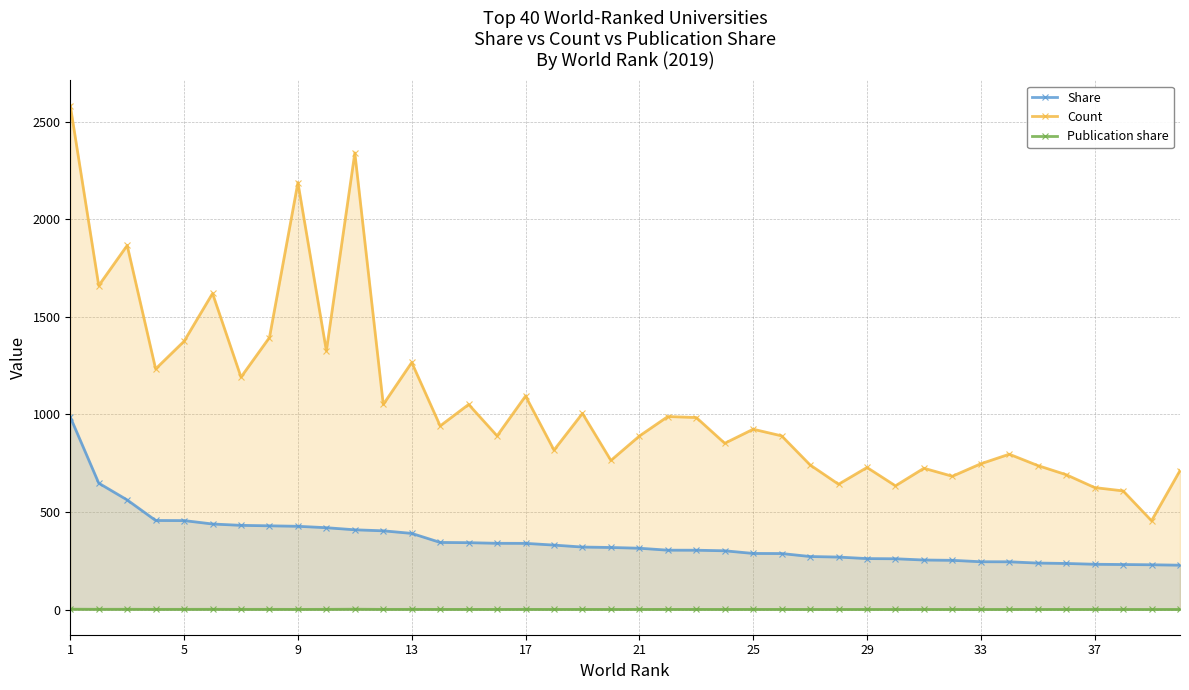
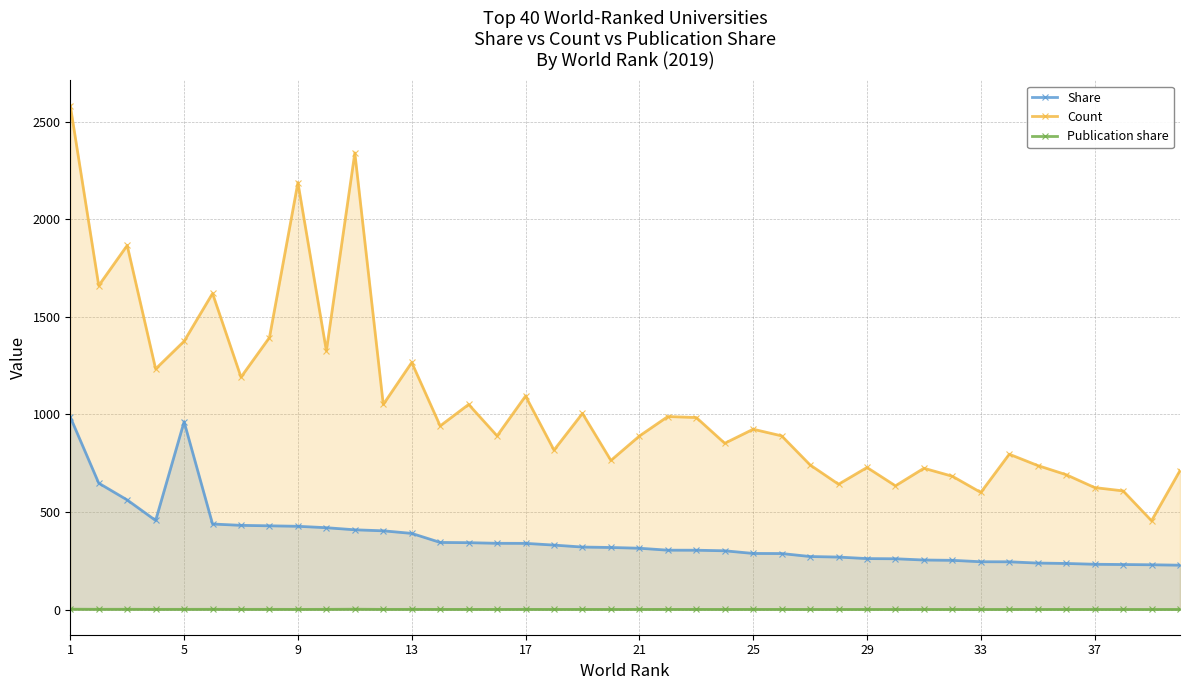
Share, 5: 460 -> 960
Count, 33: 750 -> 600
